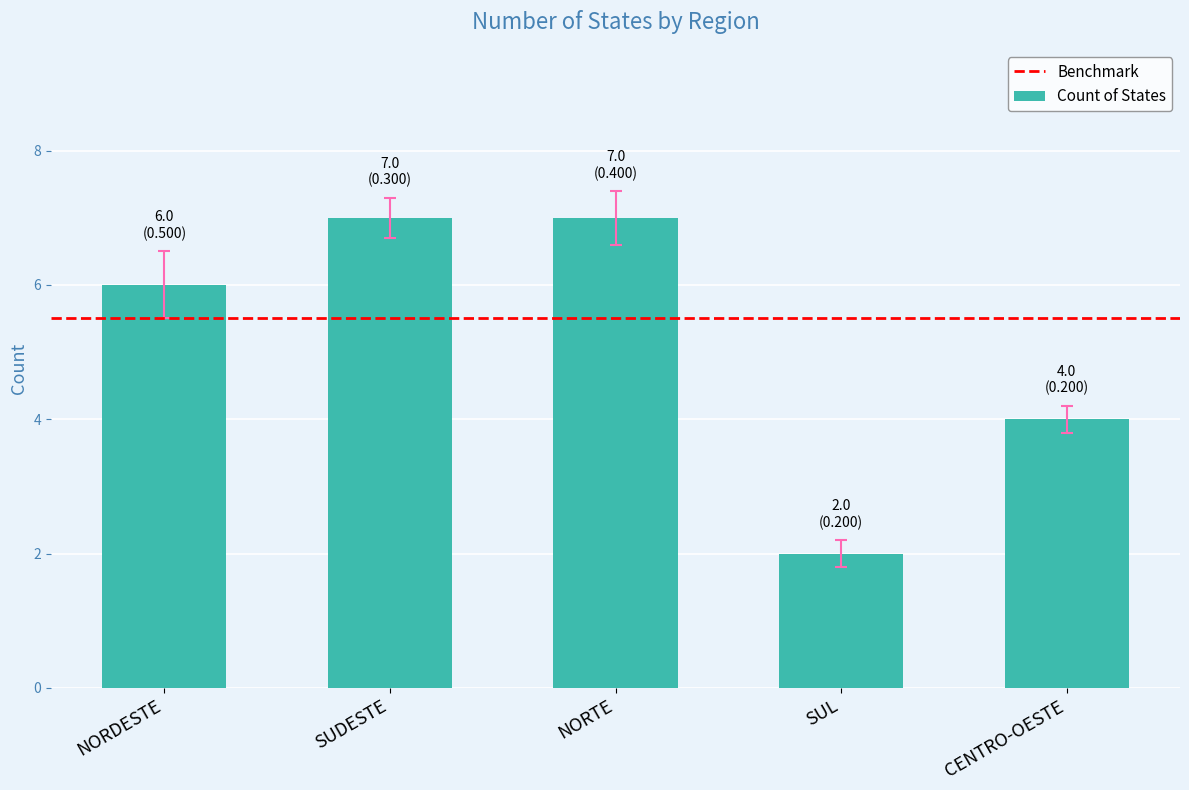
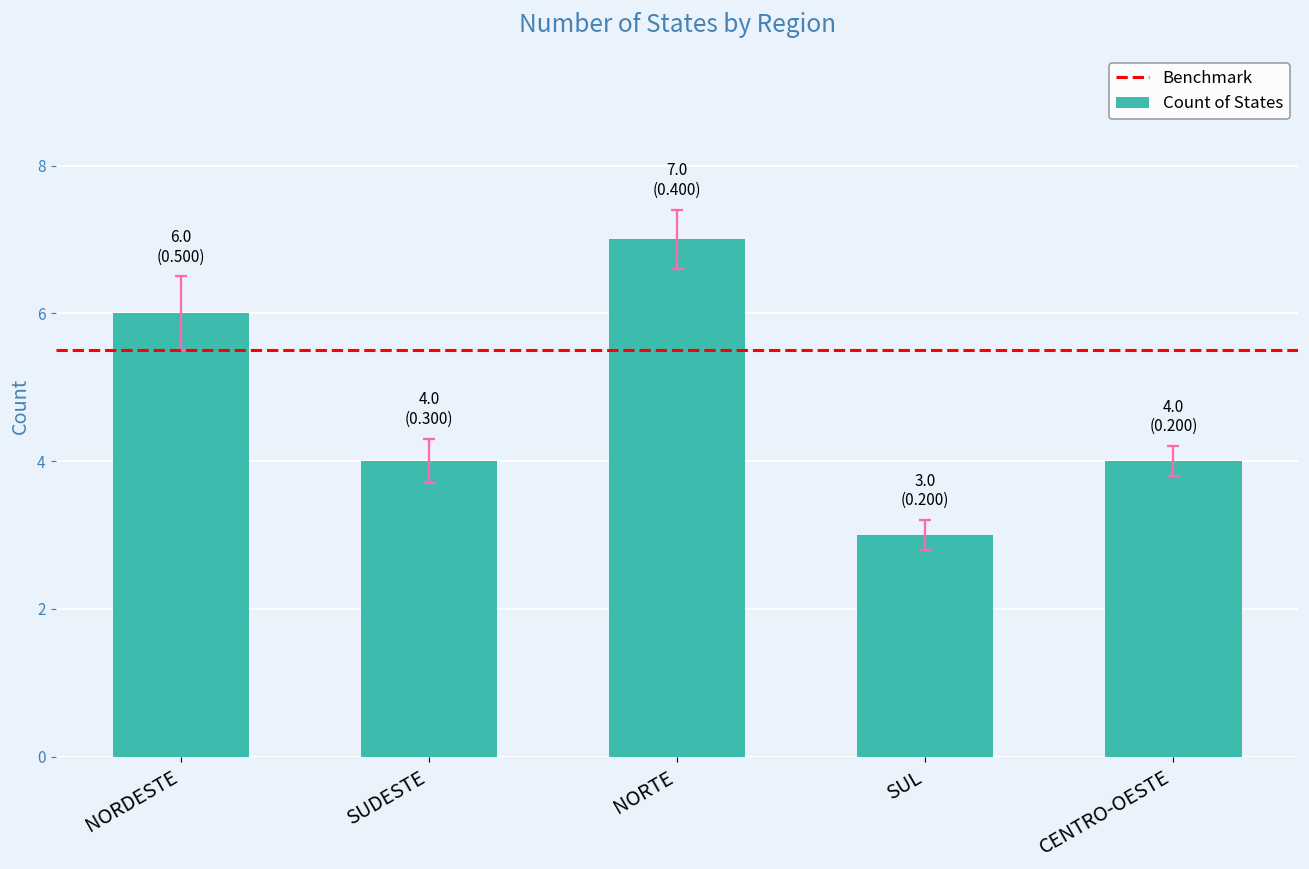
Count of States, SUDESTE: 7.0 -> 4.0
Count of States, SUL: 2.0 -> 3.0
